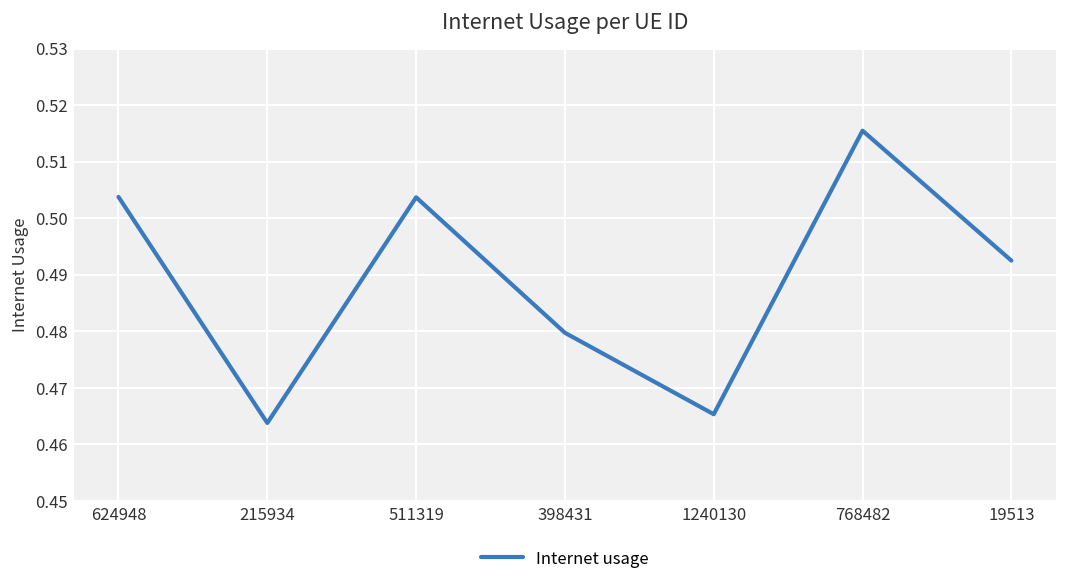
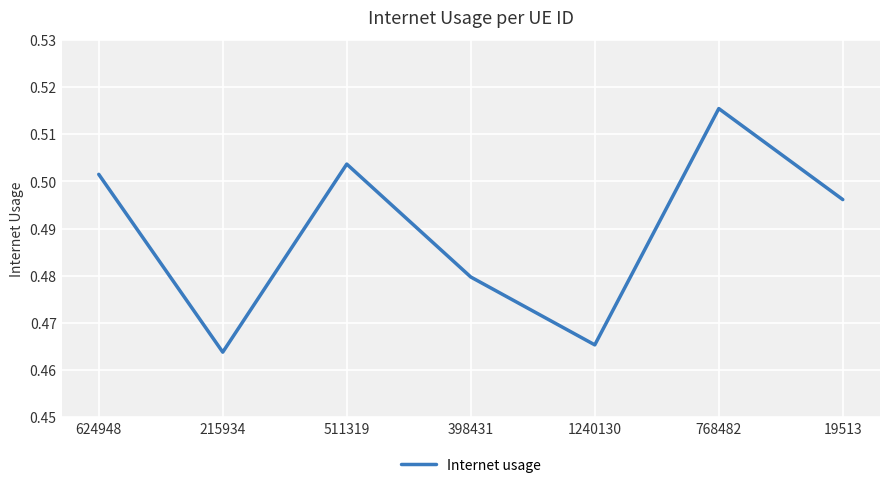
624948: 0.504 -> 0.502
19513: 0.492 -> 0.496
